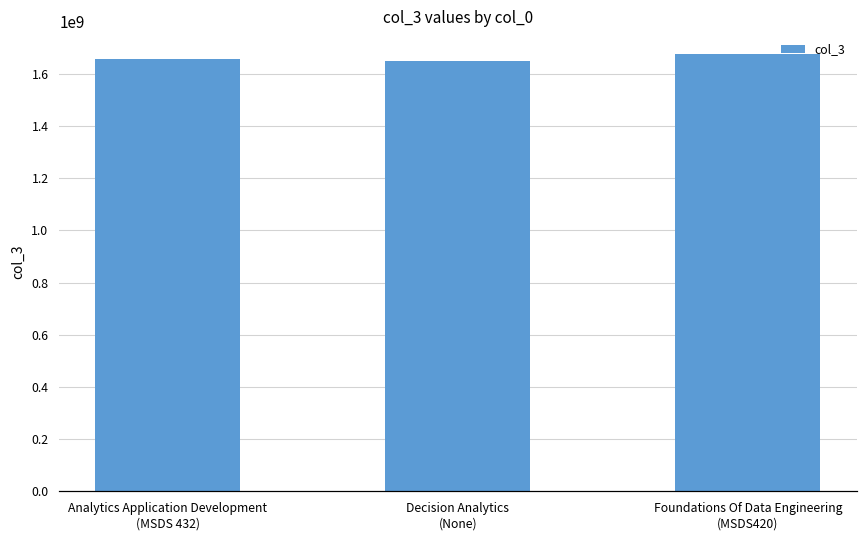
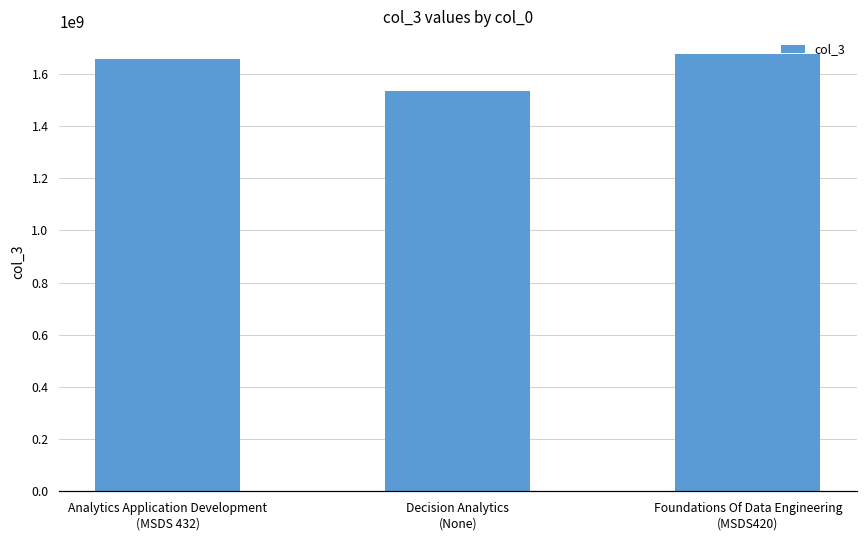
Decision Analytics (None): 1650000000 -> 1540000000
